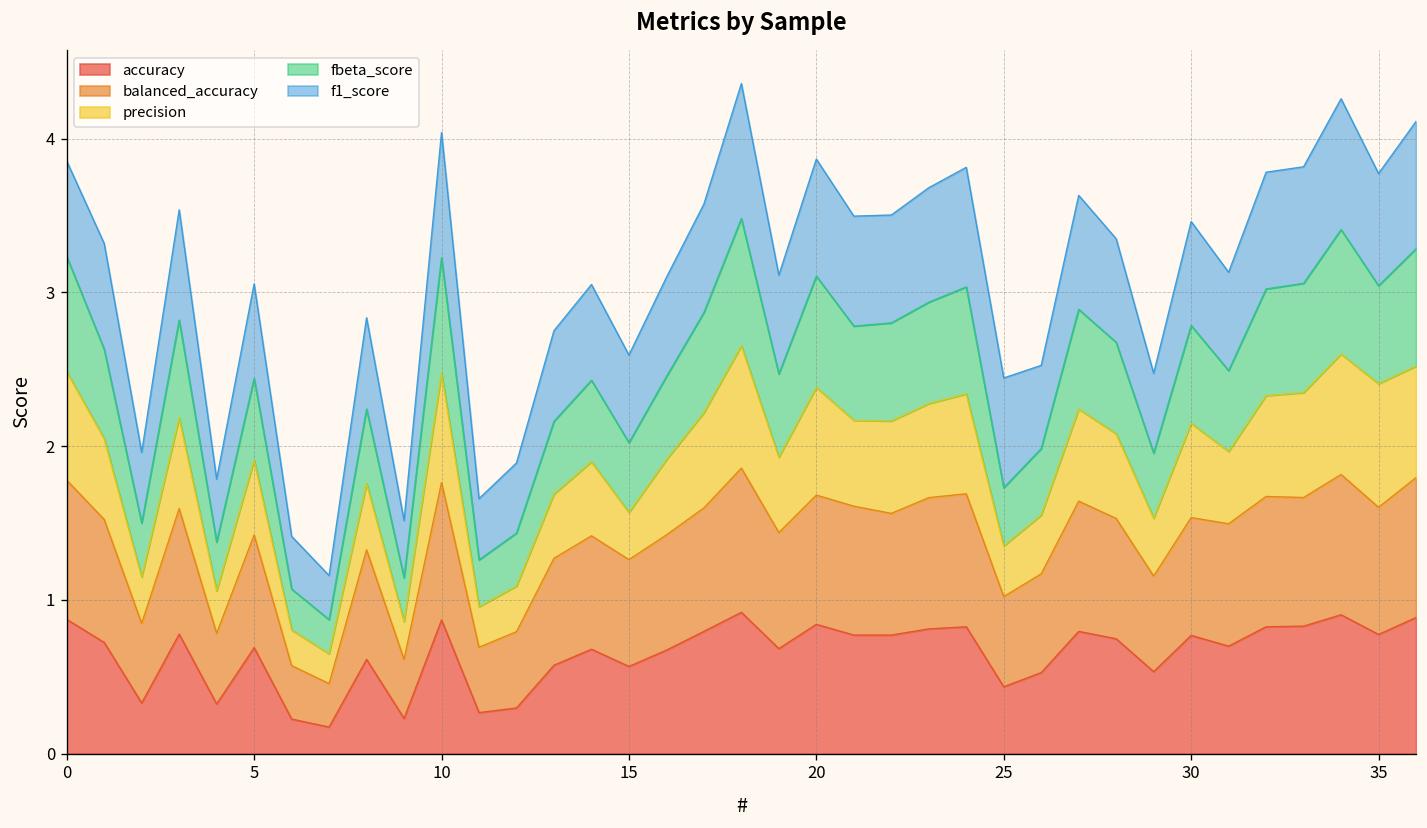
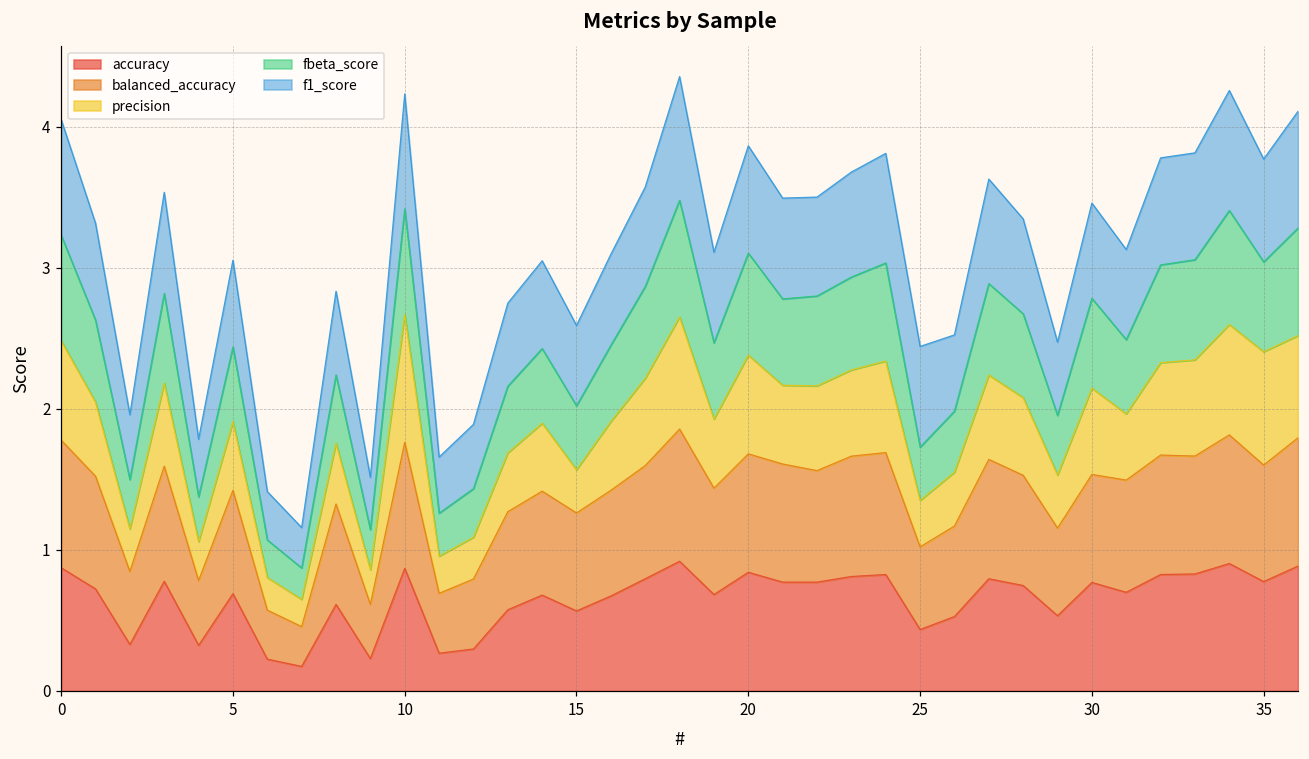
f1_score, 0: 0.62 -> 0.82
precision, 10: 0.71 -> 0.91
